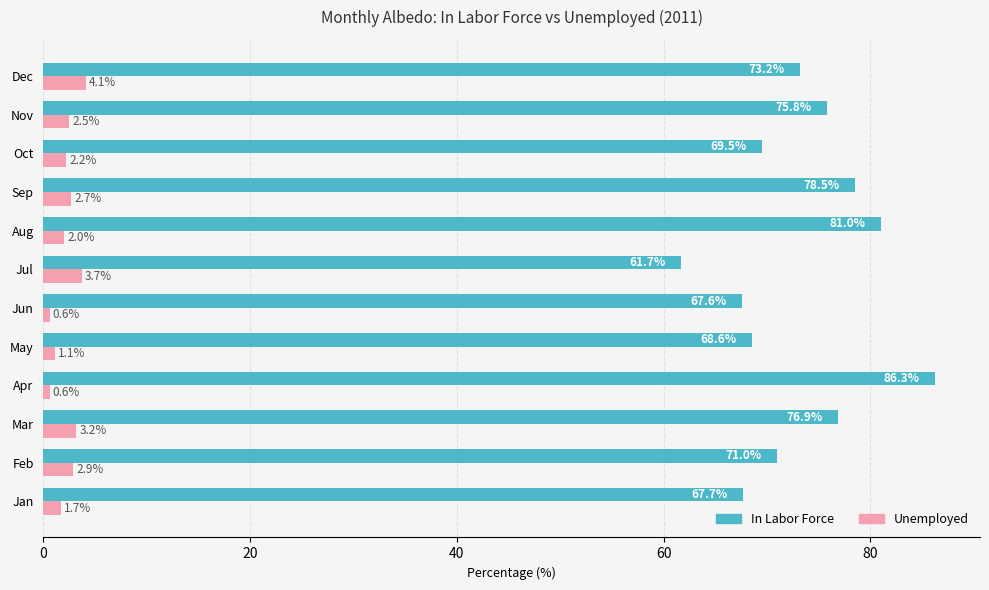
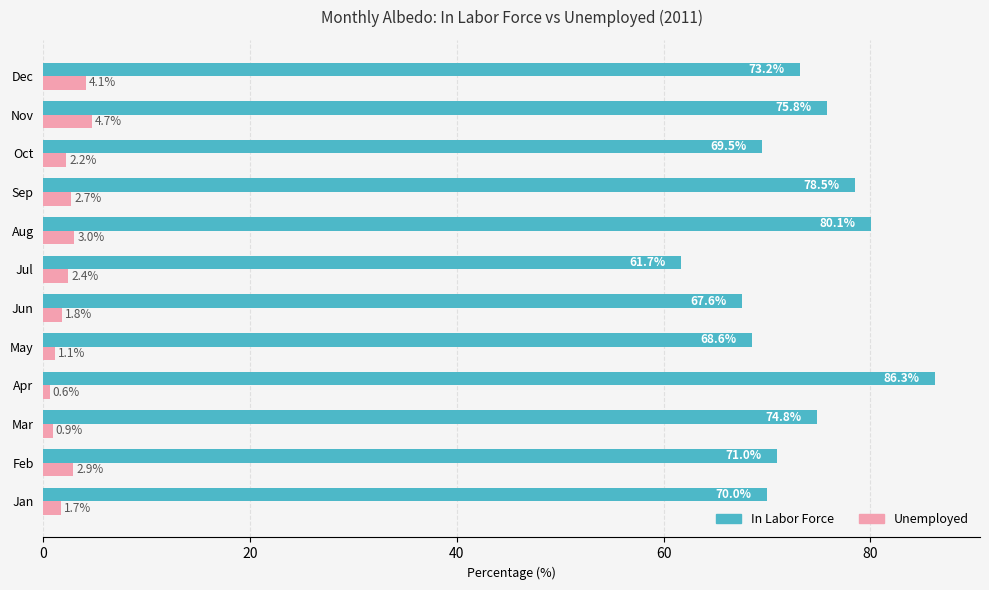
Unemployed, Nov: 2.5% -> 4.7%
In Labor Force, Aug: 81.0% -> 80.1%
Unemployed, Aug: 2.0% -> 3.0%
Unemployed, Jul: 3.7% -> 2.4%
Unemployed, Jun: 0.6% -> 1.8%
In Labor Force, Mar: 76.9% -> 74.8%
Unemployed, Mar: 3.2% -> 0.9%
In Labor Force, Jan: 67.7% -> 70.0%
